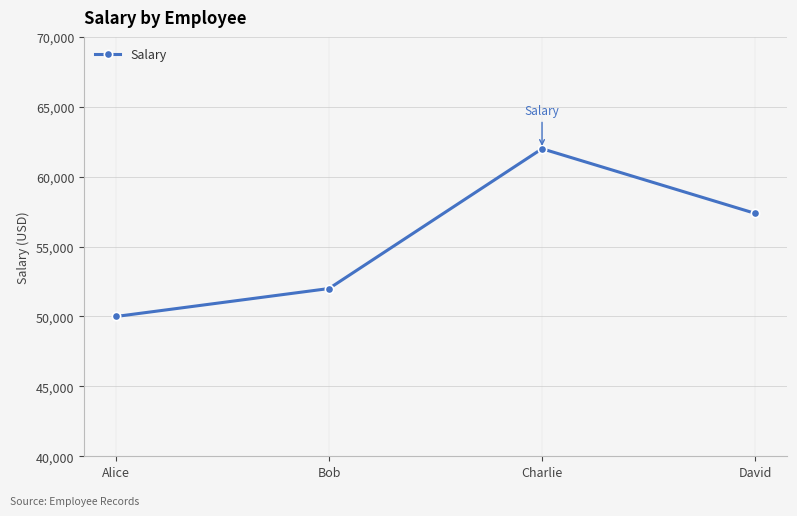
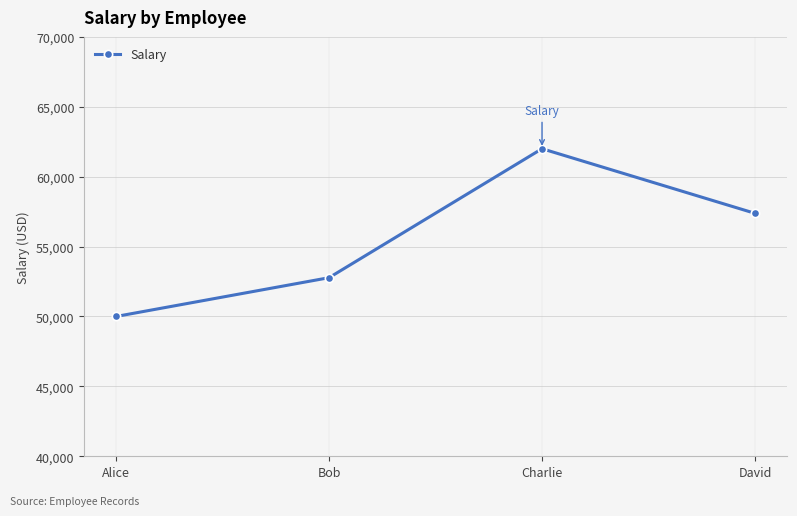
Bob: 52,000 -> 52,800
